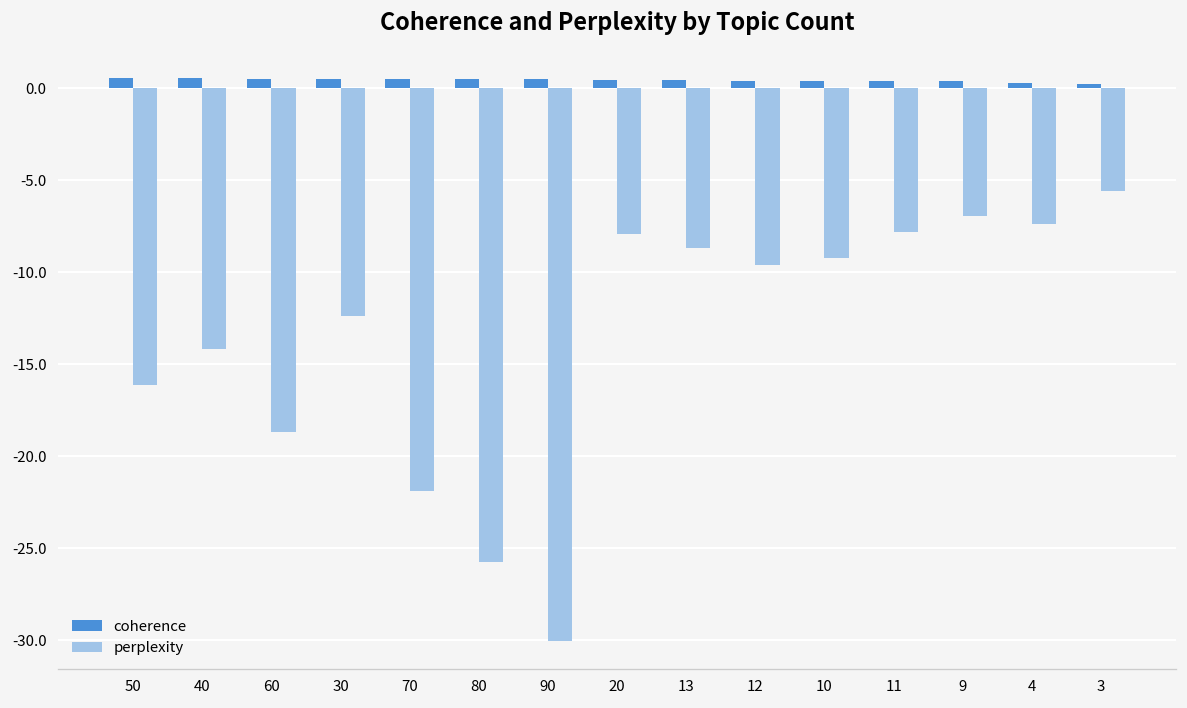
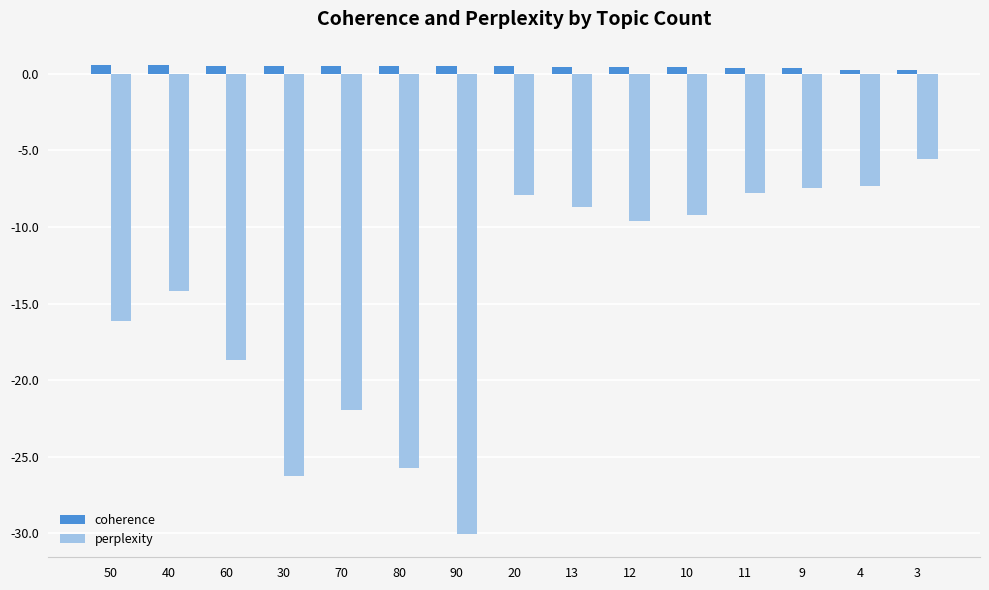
perplexity, 30: -12.4 -> -26.2
perplexity, 9: -6.9 -> -7.5
